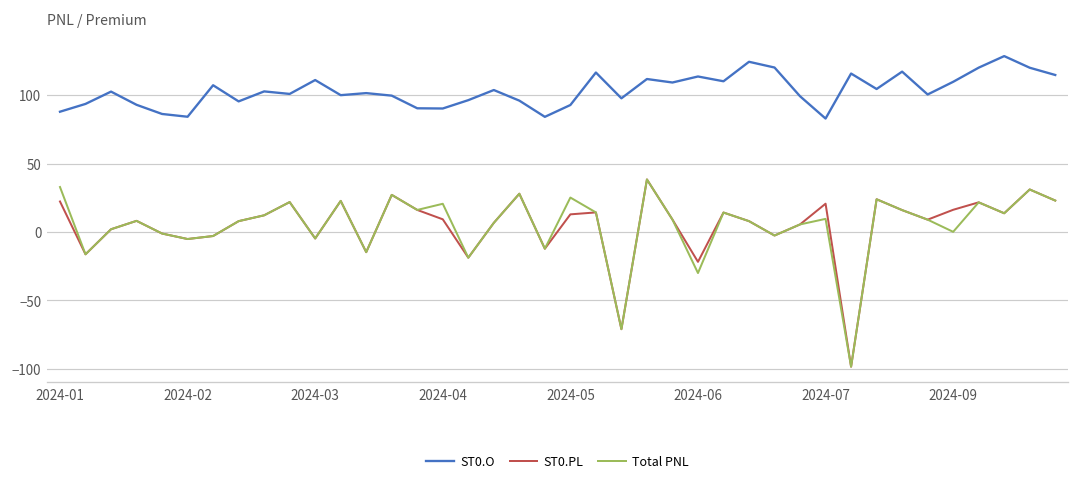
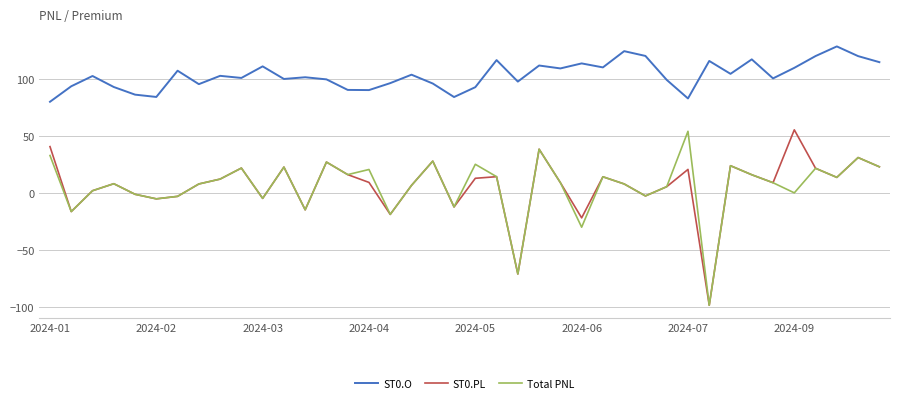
ST0.O, 2024-01: 88 -> 80
ST0.PL, 2024-01: 22 -> 41
Total PNL, 2024-07: 10 -> 54
ST0.PL, 2024-09: 16 -> 55
